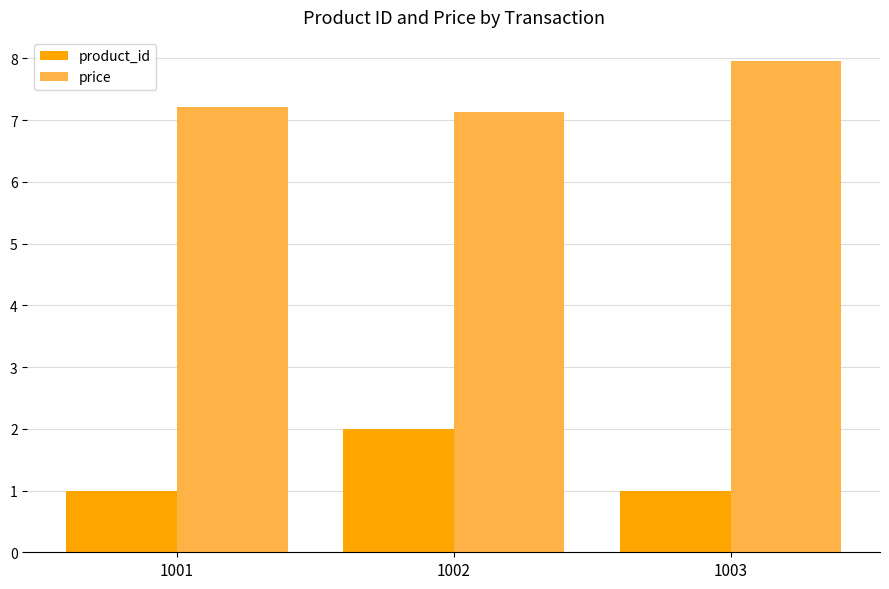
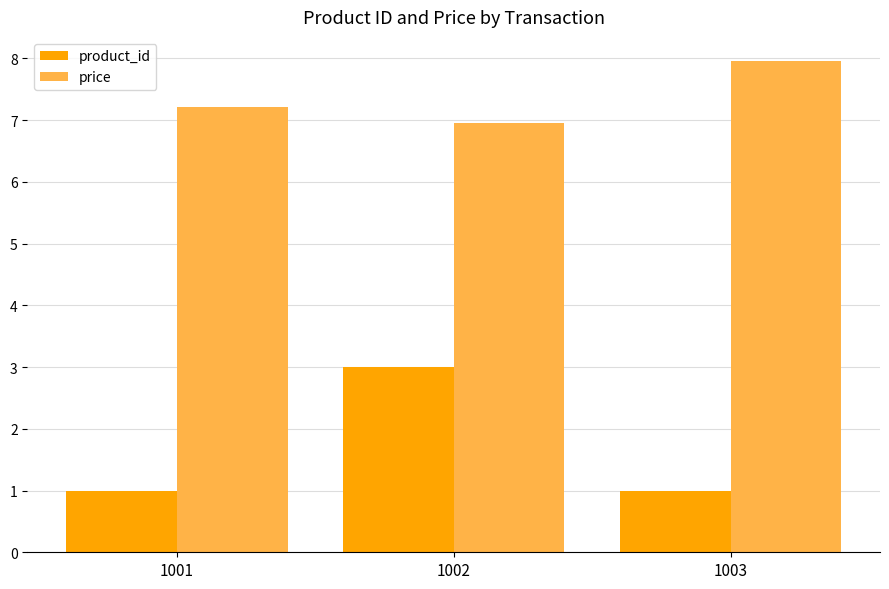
product_id, 1002: 2 -> 3
price, 1002: 7.1 -> 7.0
